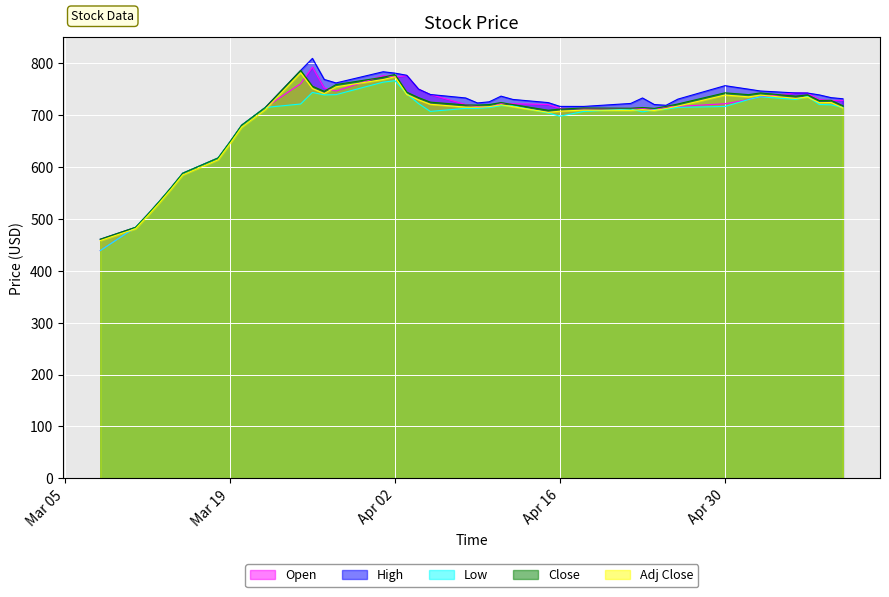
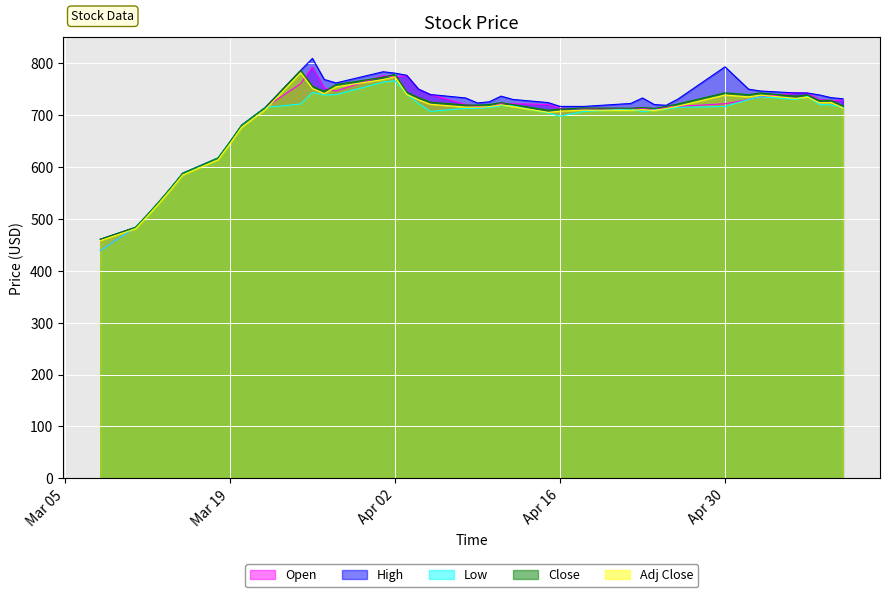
High, Apr 30: 760 -> 790
